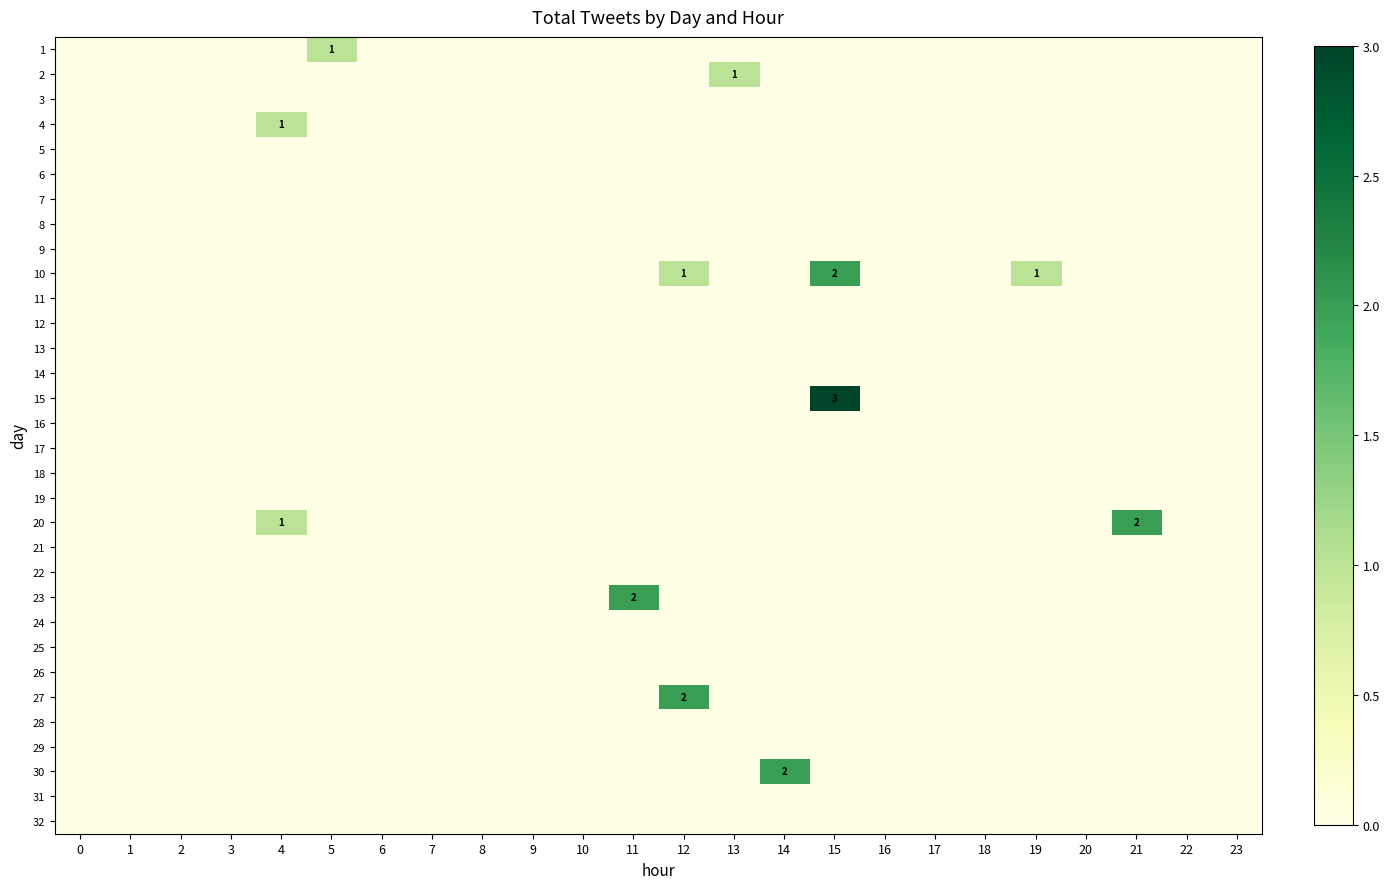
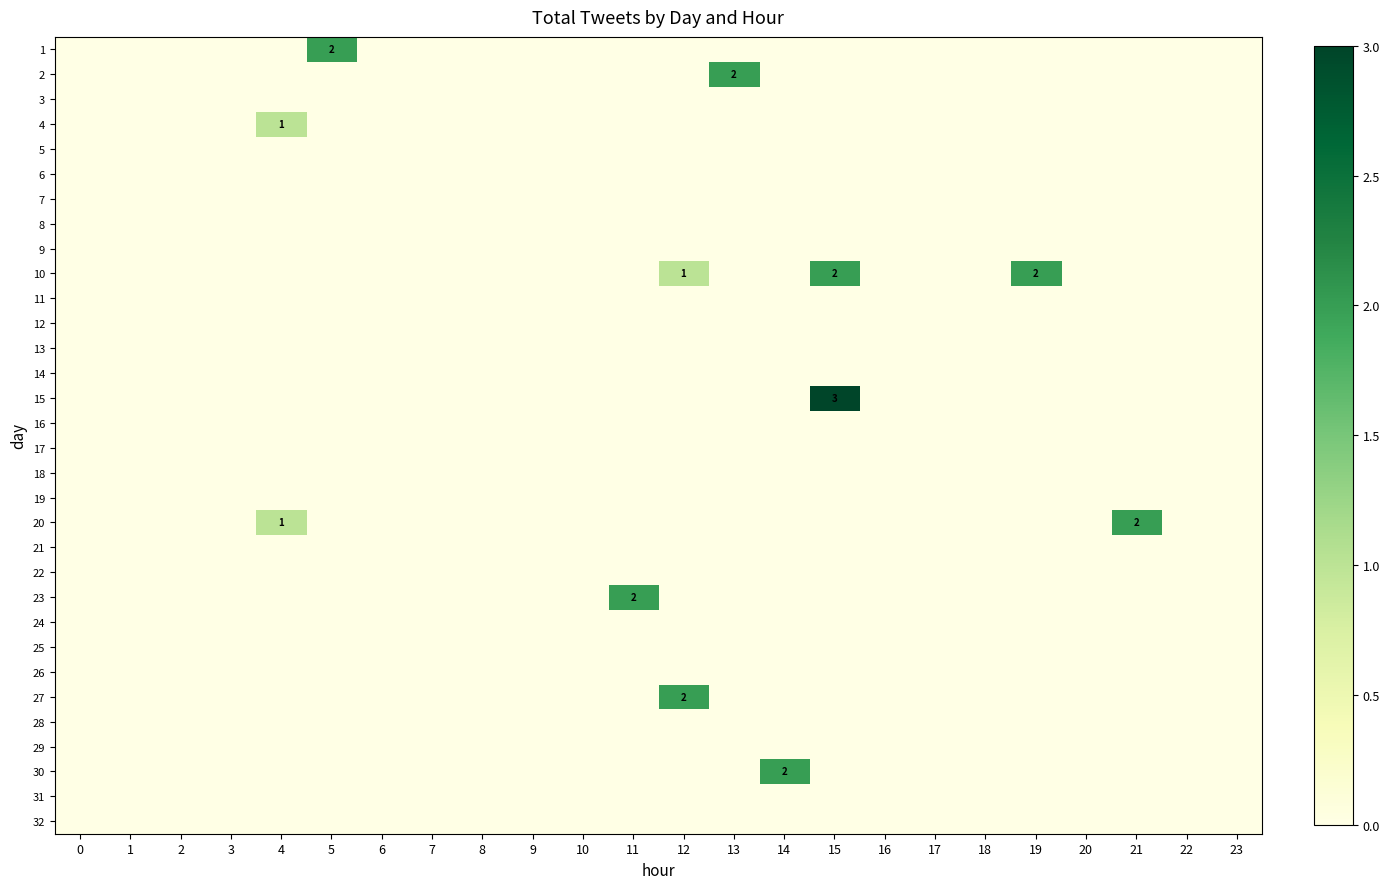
1, 5: 1 -> 2
2, 13: 1 -> 2
10, 19: 1 -> 2
